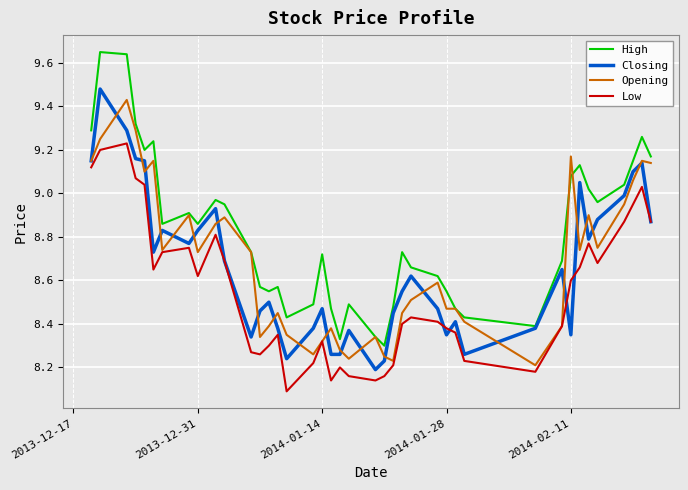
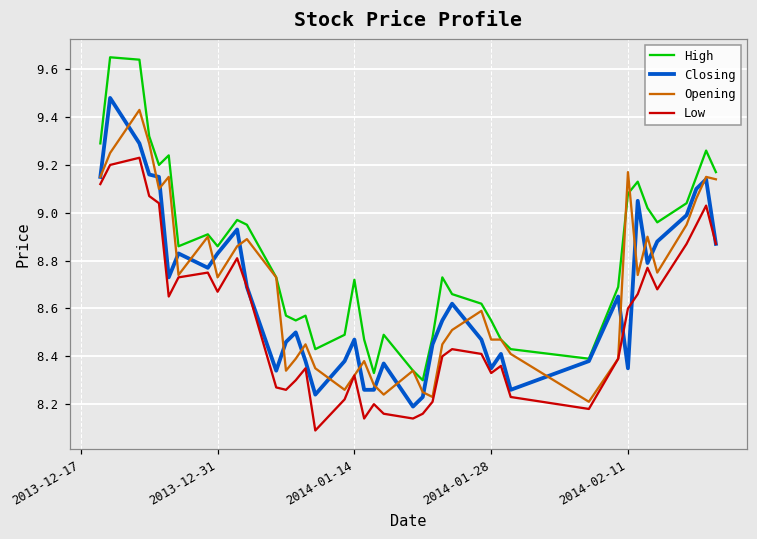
Low, 2013-12-31: 8.62 -> 8.67
Low, 2014-01-28: 8.38 -> 8.33
